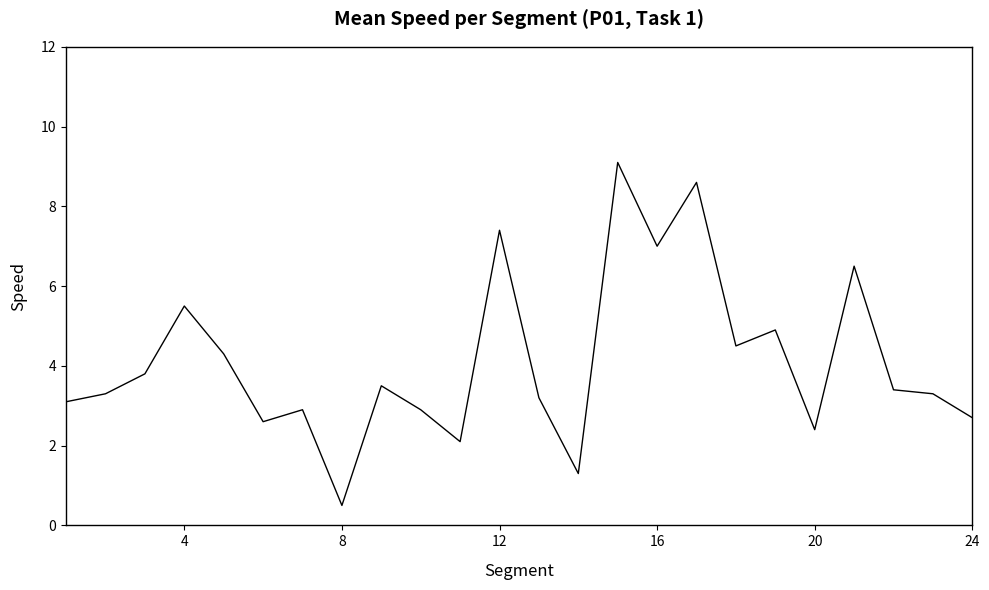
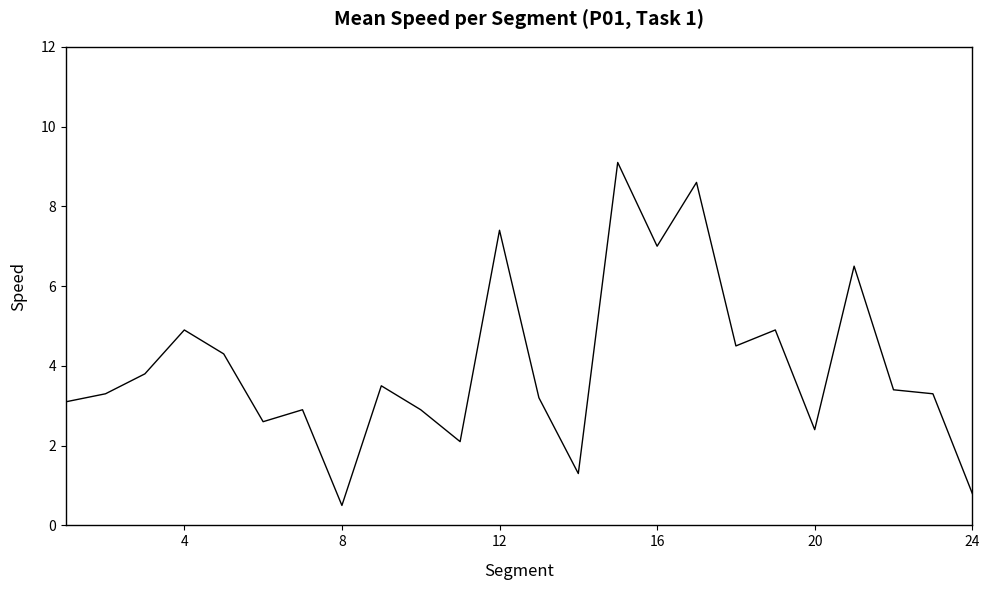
4: 5.5 -> 4.9
24: 2.7 -> 0.8
